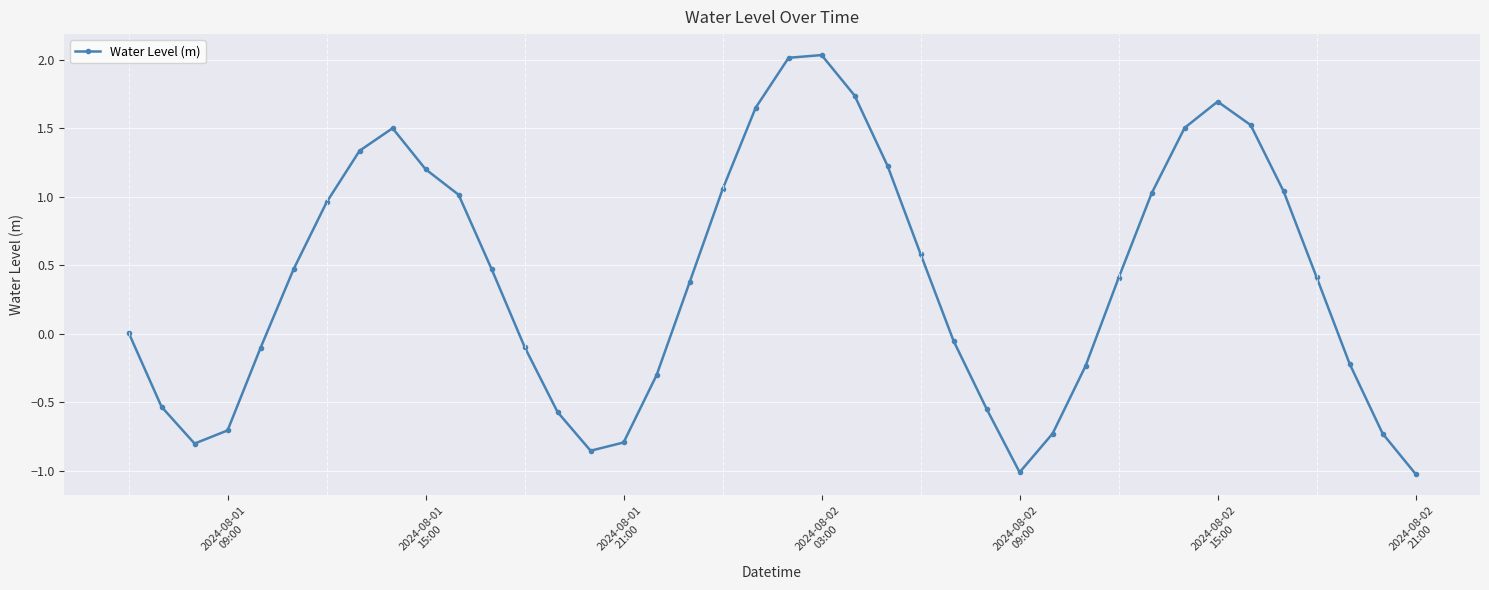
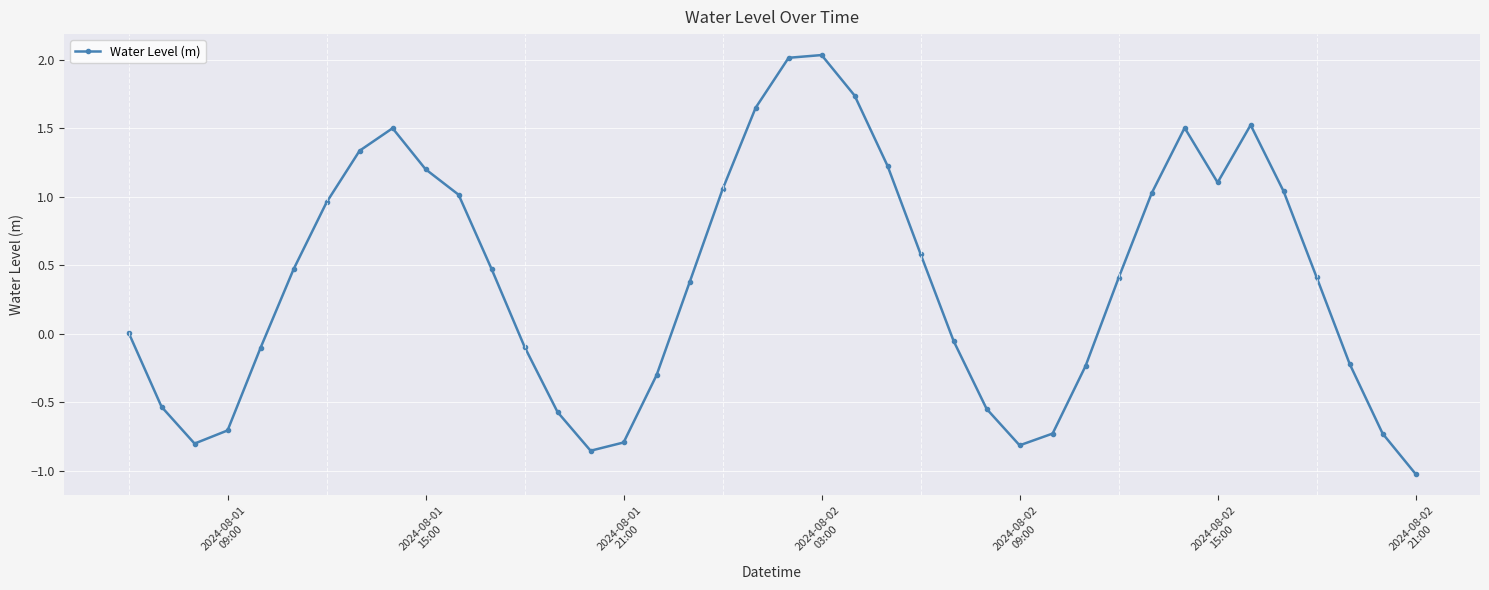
2024-08-02 09:00: -1.01 -> -0.82
2024-08-02 15:00: 1.70 -> 1.10
